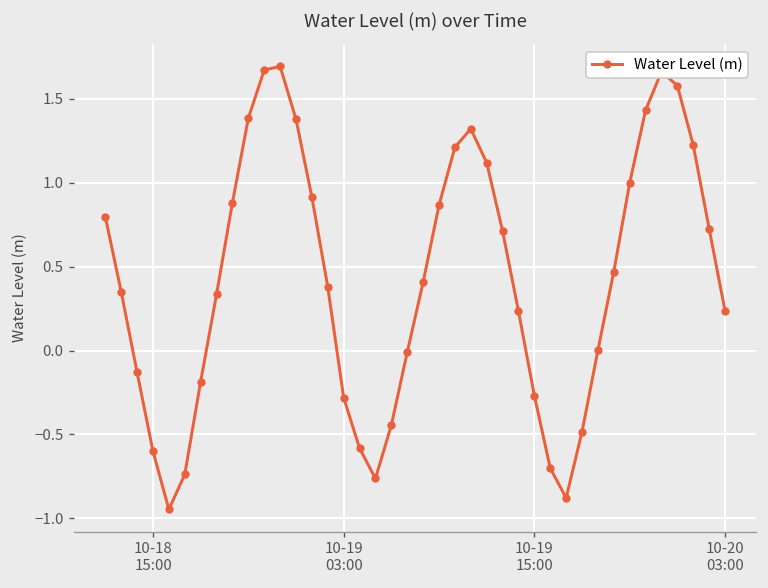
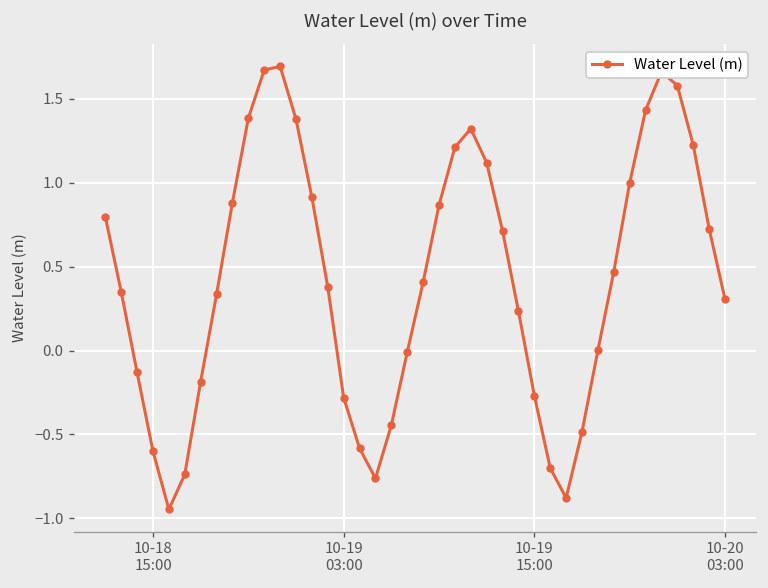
10-20 03:00: 0.24 -> 0.31
